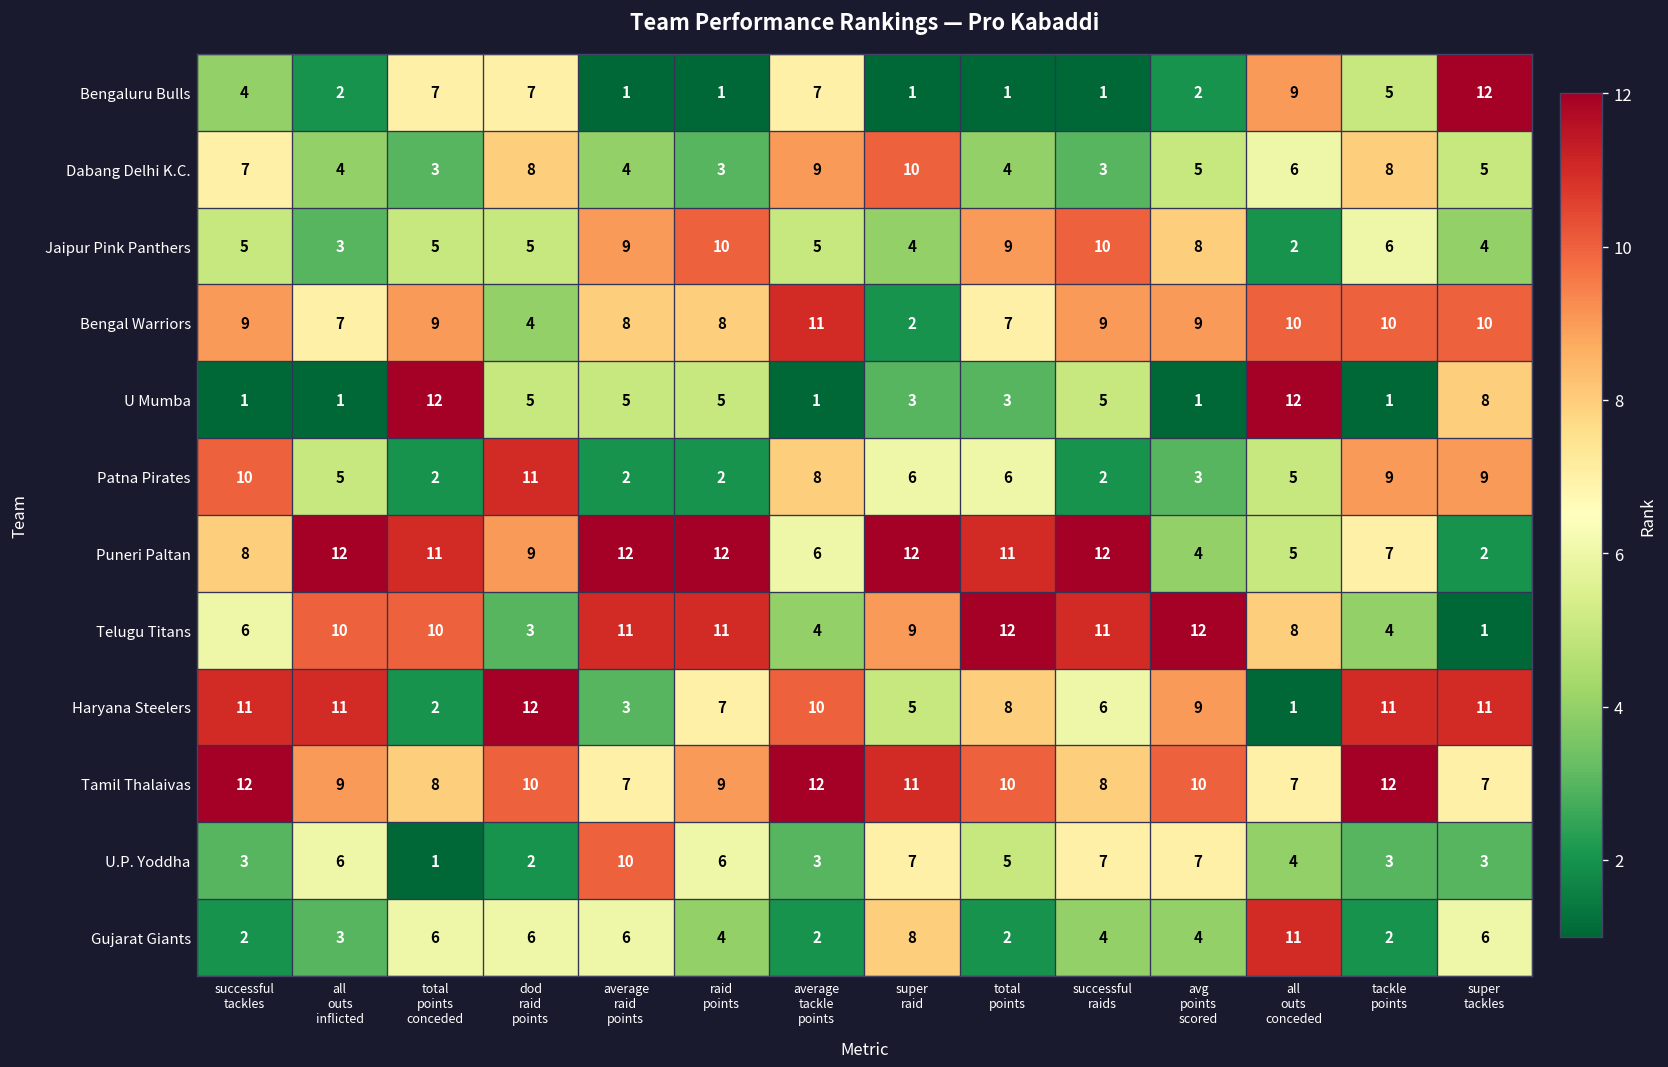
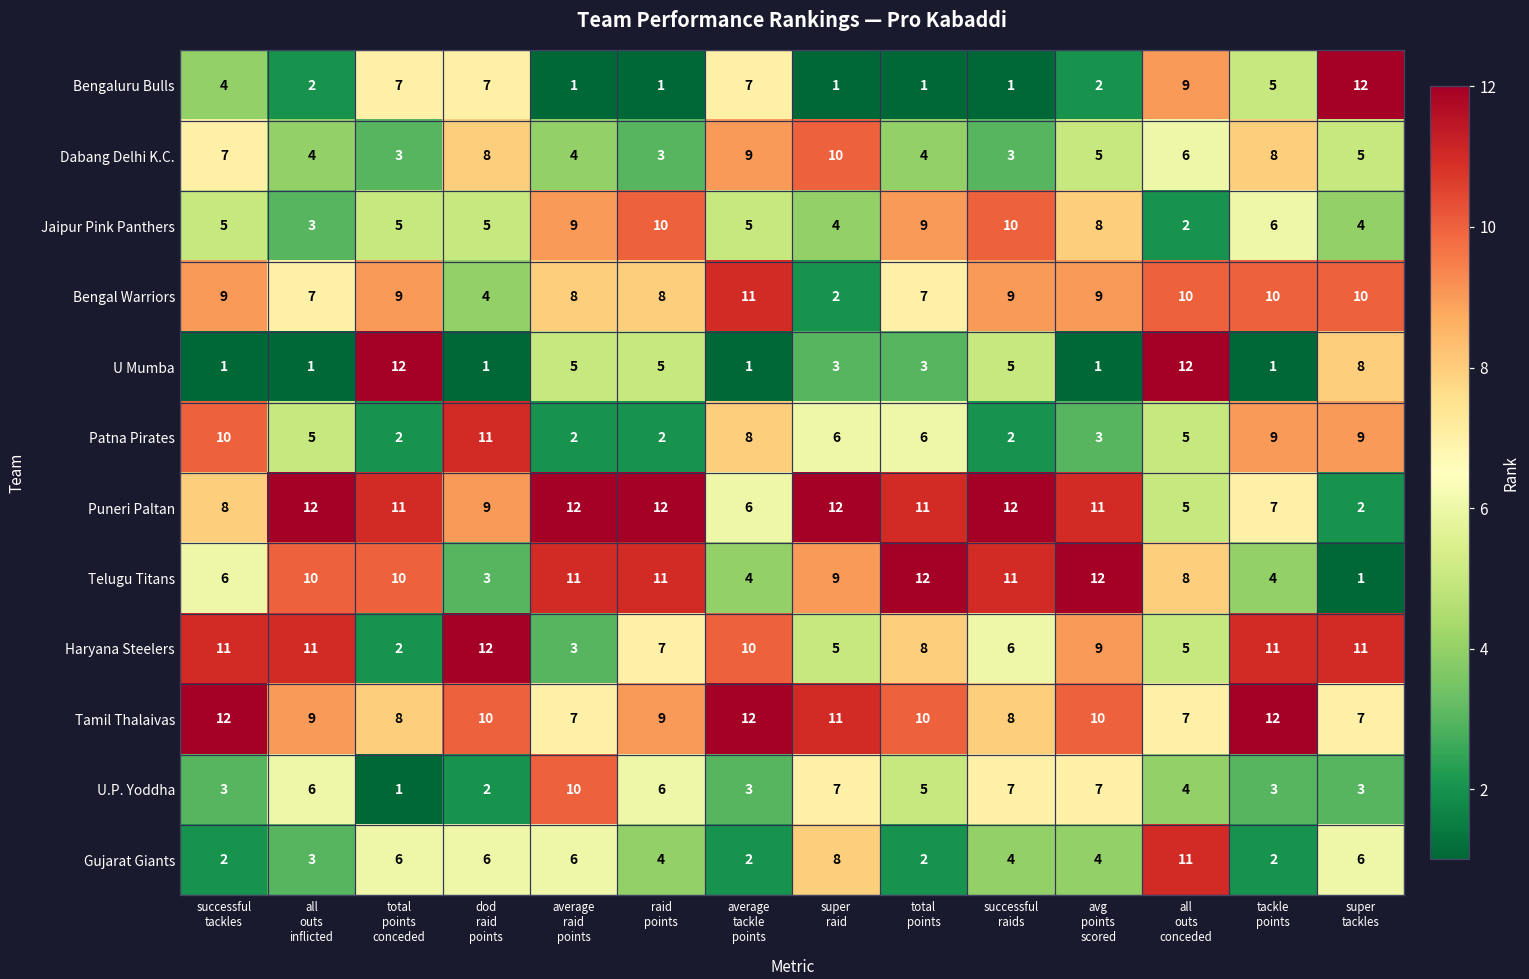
U Mumba, dod raid points: 5 -> 1
Puneri Paltan, avg points scored: 4 -> 11
Haryana Steelers, all outs conceded: 1 -> 5
